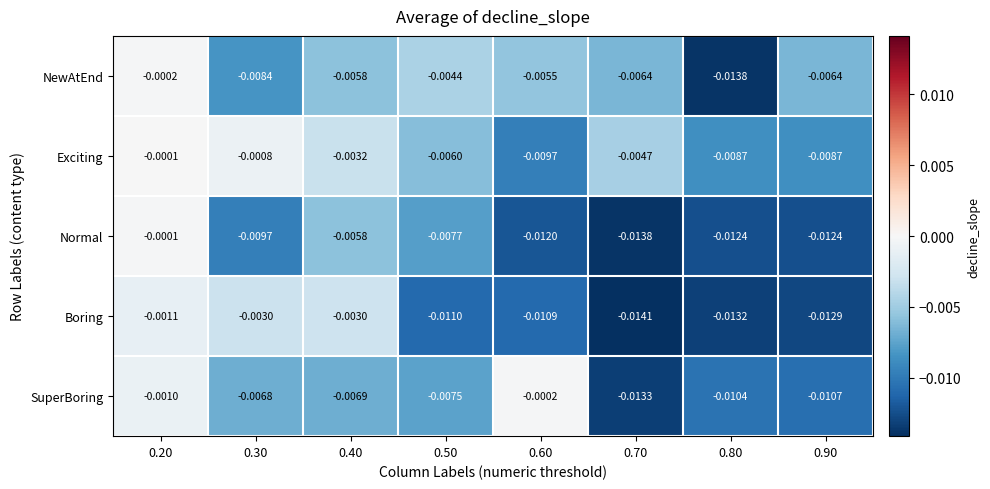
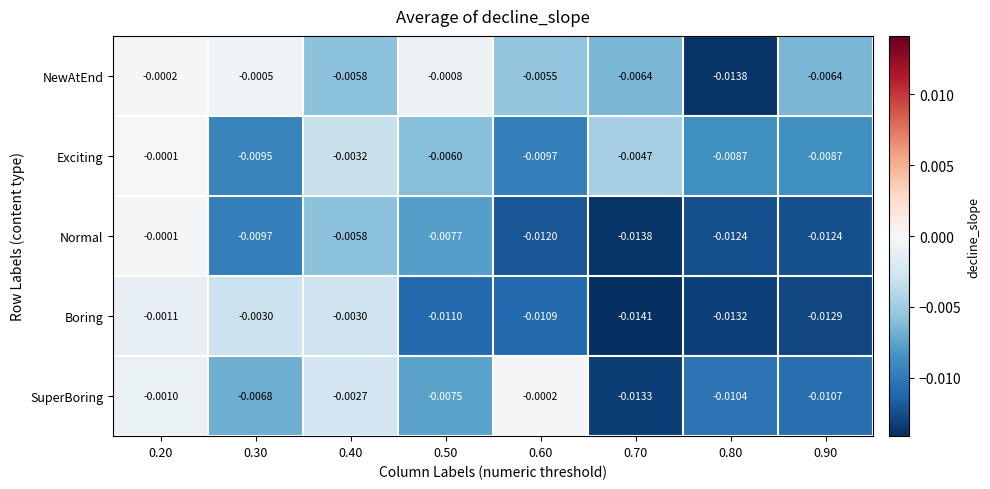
NewAtEnd, 0.30: -0.0084 -> -0.0005
NewAtEnd, 0.50: -0.0044 -> -0.0008
Exciting, 0.30: -0.0008 -> -0.0095
SuperBoring, 0.40: -0.0069 -> -0.0027
